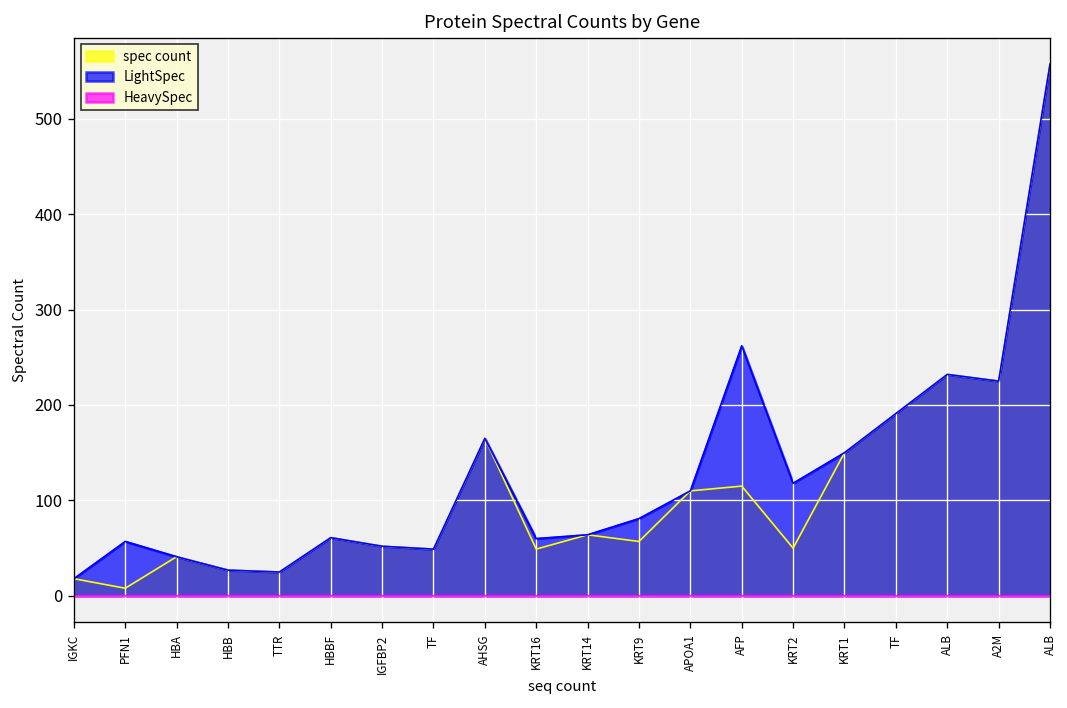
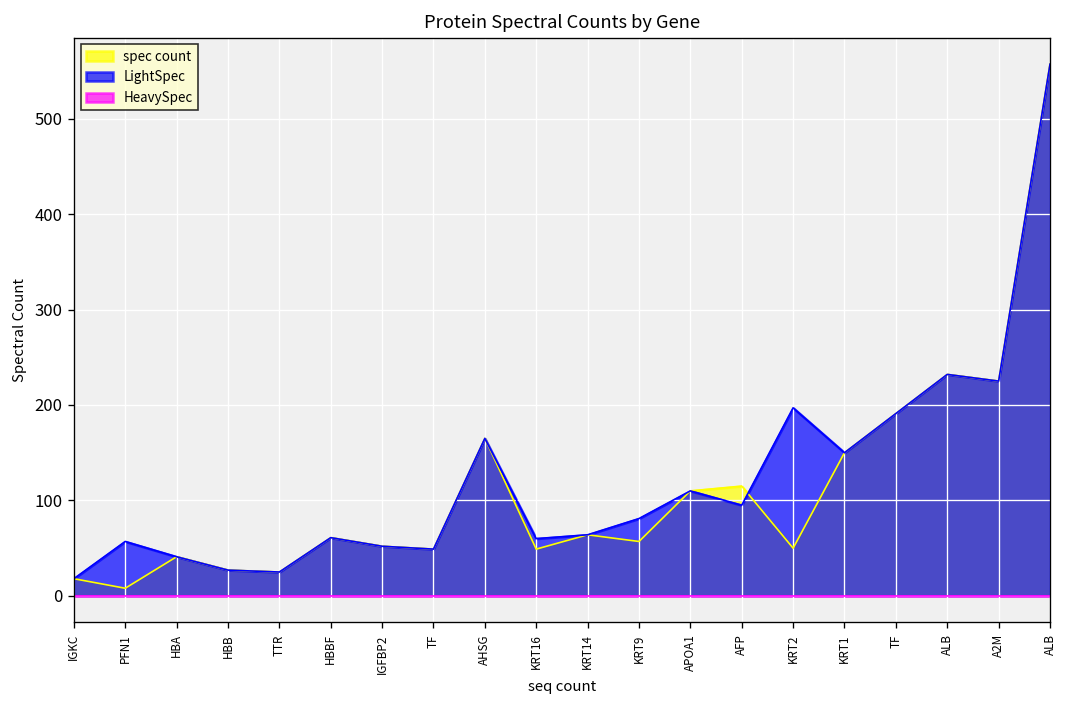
LightSpec, AFP: 260 -> 100
LightSpec, KRT2: 120 -> 200
